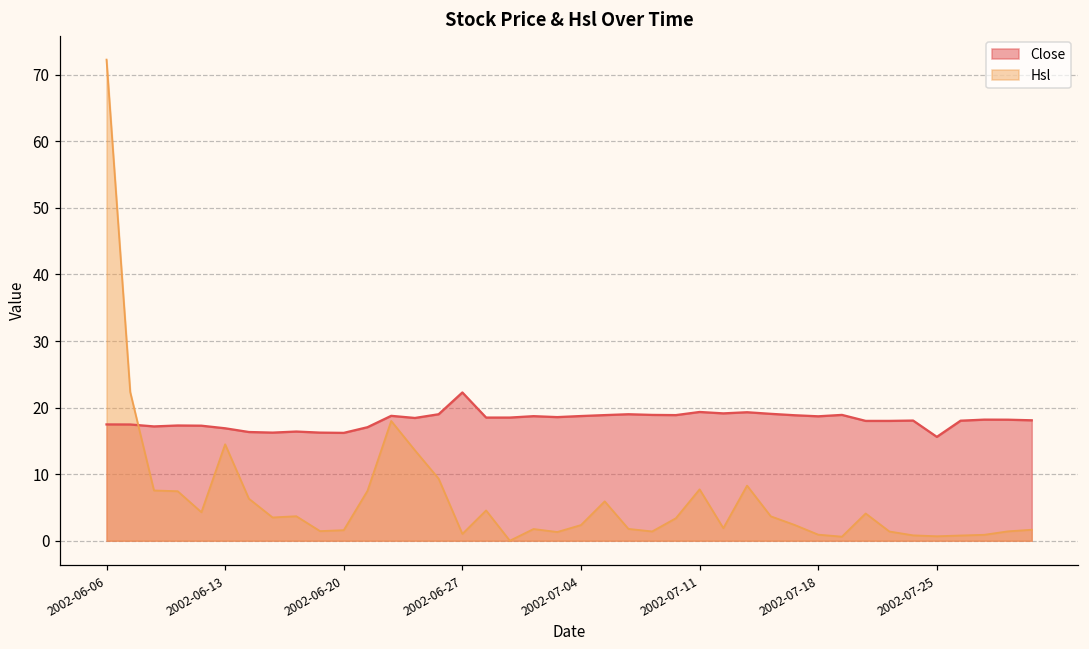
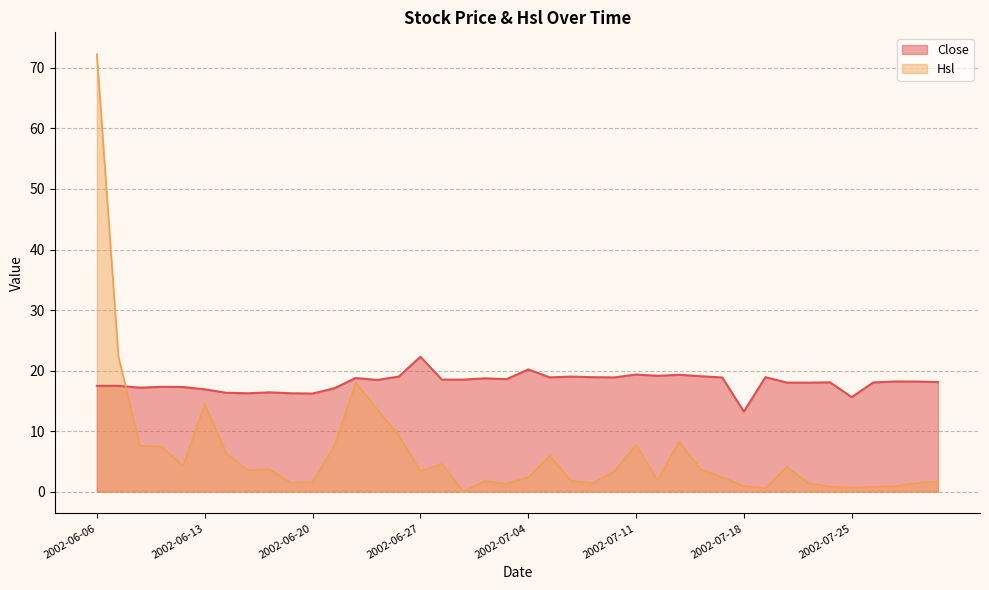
Hsl, 2002-06-27: 1 -> 3
Close, 2002-07-04: 19 -> 20
Close, 2002-07-18: 19 -> 13
